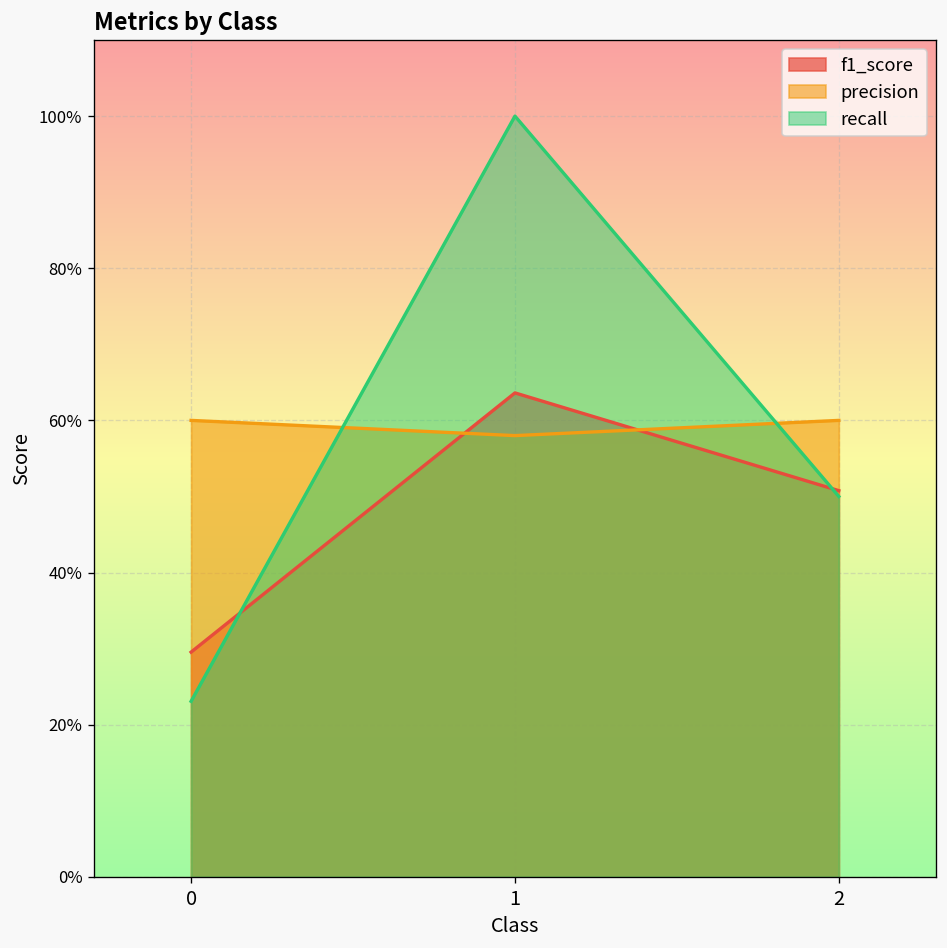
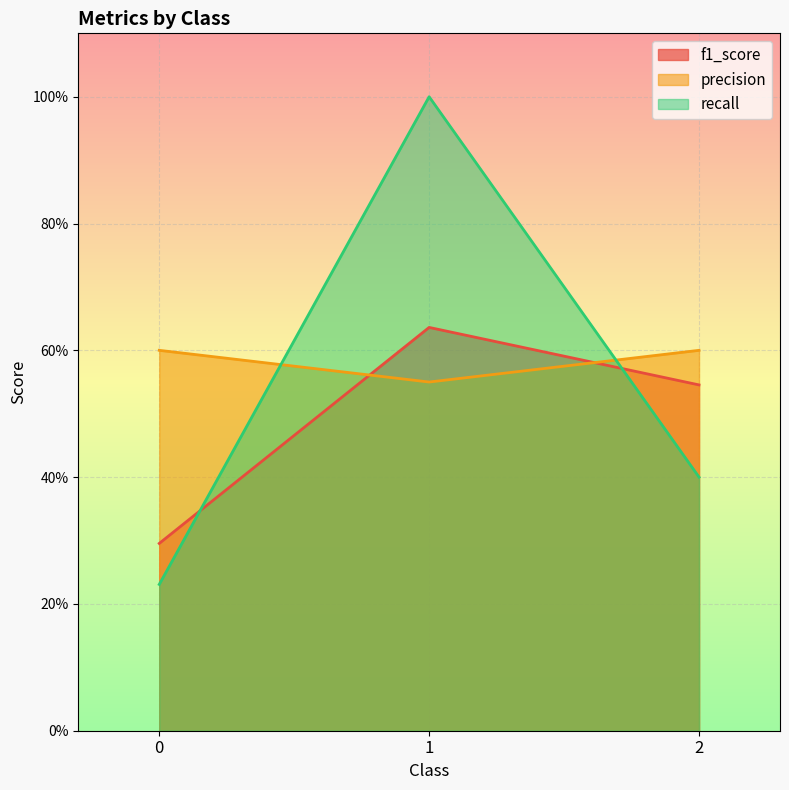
precision, 1: 58% -> 55%
f1_score, 2: 51% -> 55%
recall, 2: 50% -> 40%
